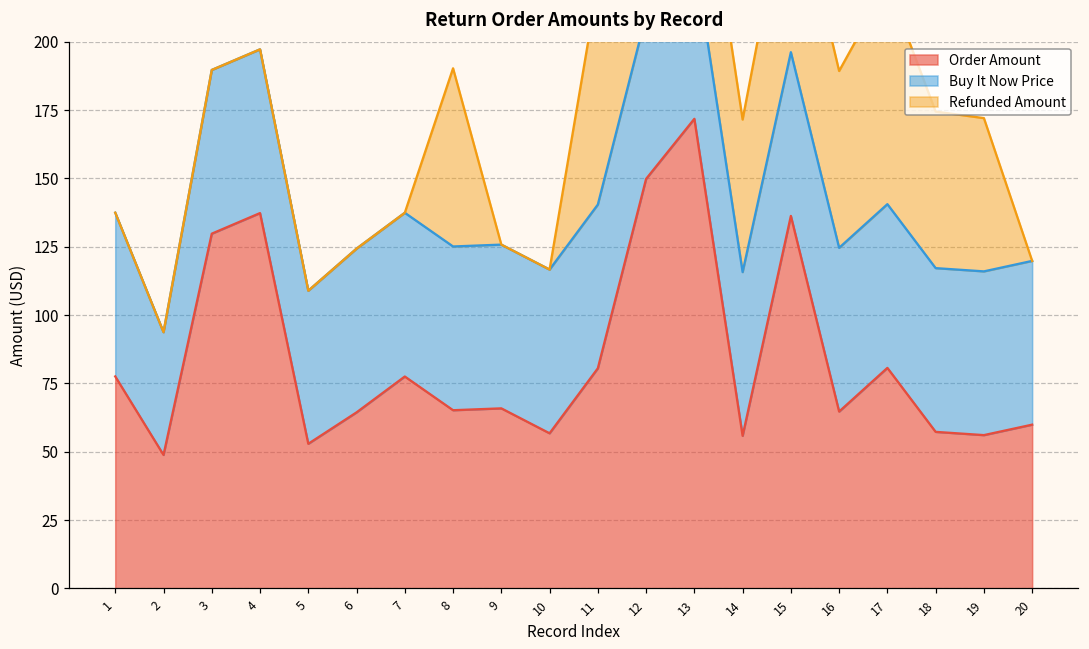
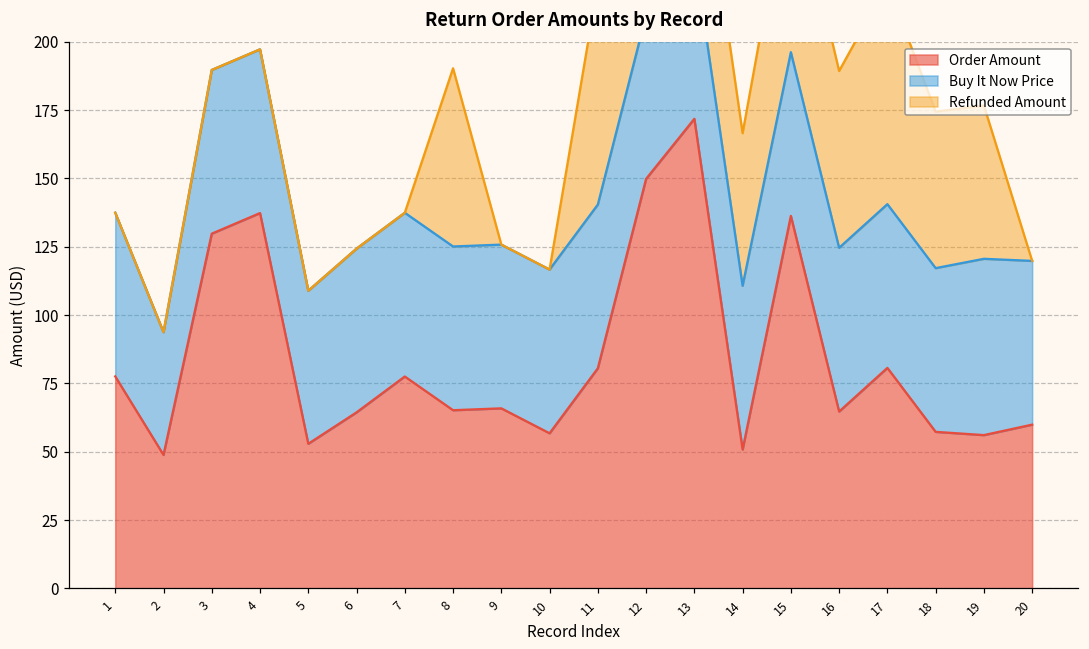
Order Amount, 14: 56 -> 51
Buy It Now Price, 19: 60 -> 65
